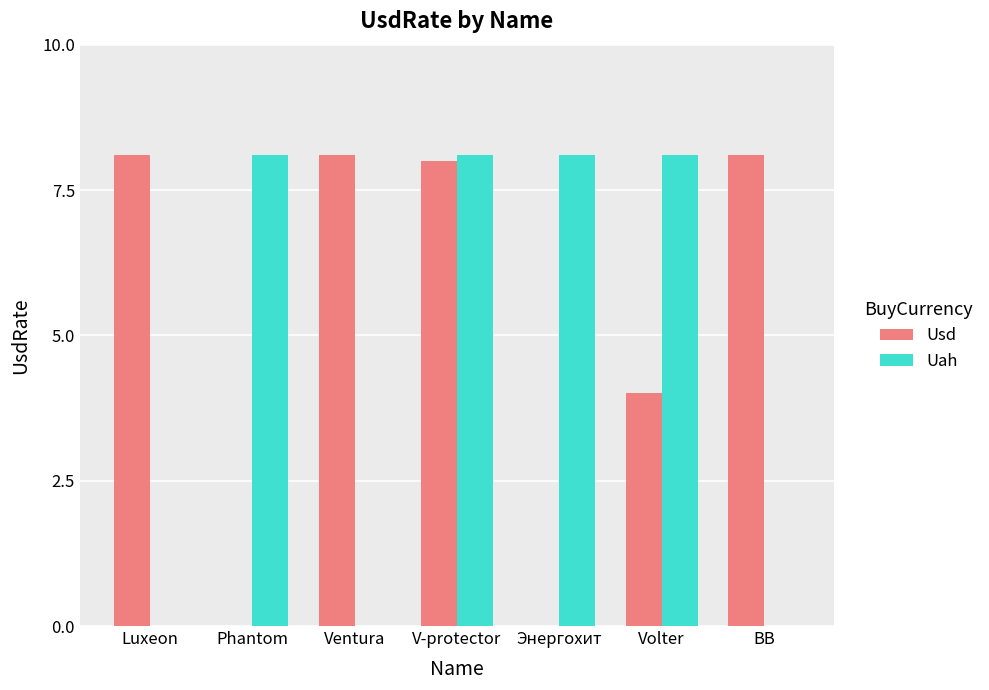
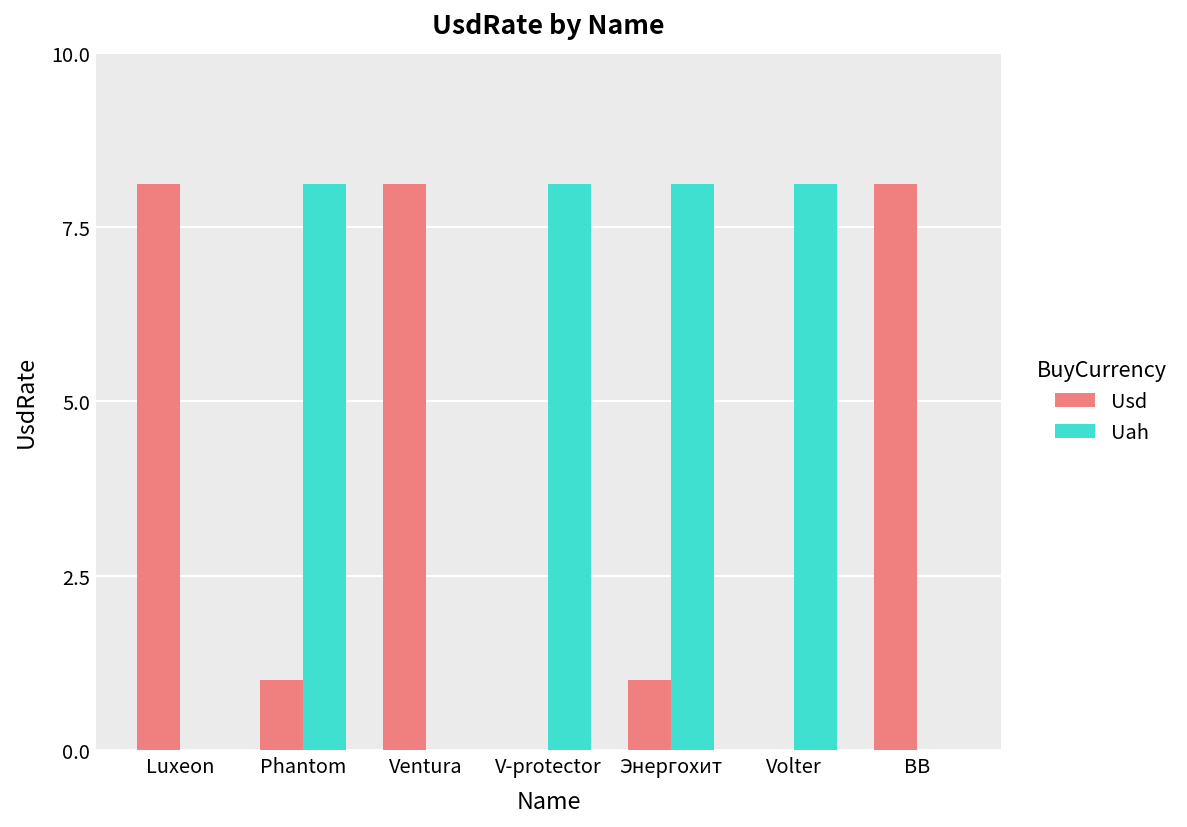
Usd, Phantom: 0 -> 1
Usd, V-protector: 8 -> 0
Usd, Энергохит: 0 -> 1
Usd, Volter: 4 -> 0
